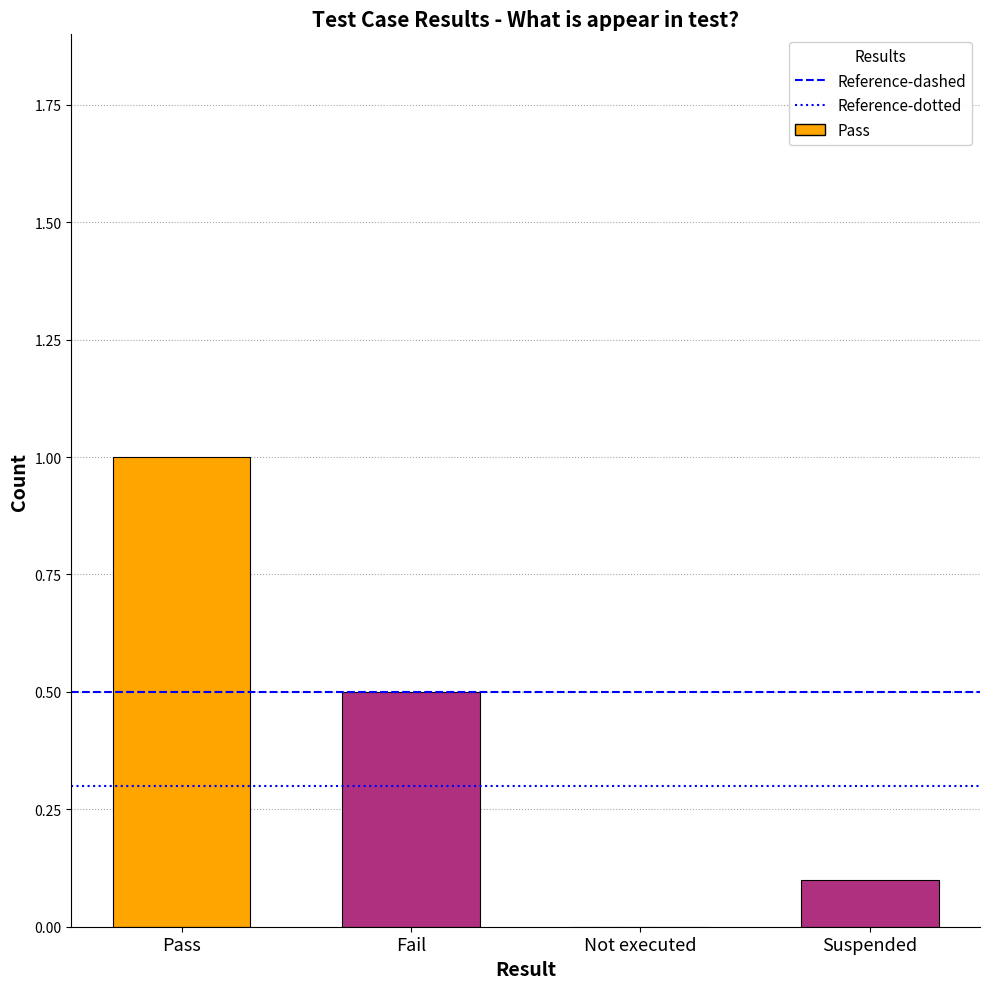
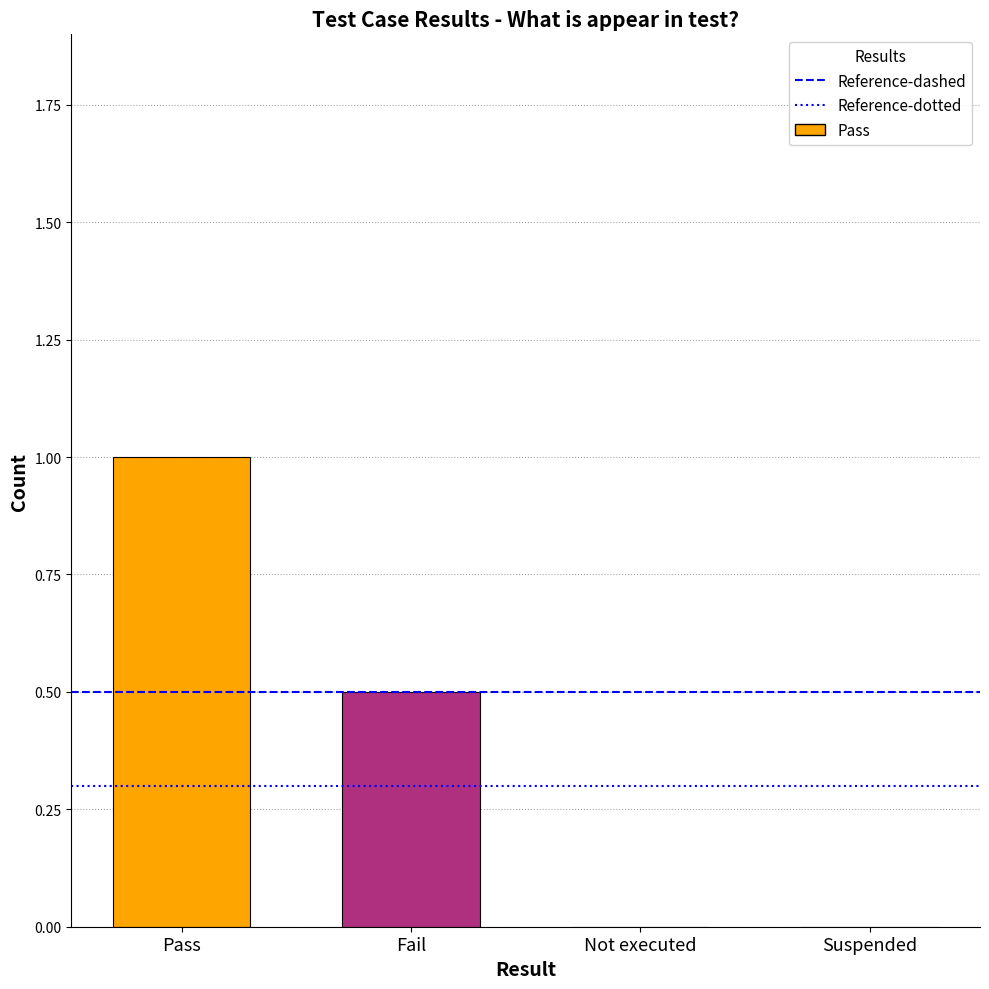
Suspended: 0.1 -> 0.0
